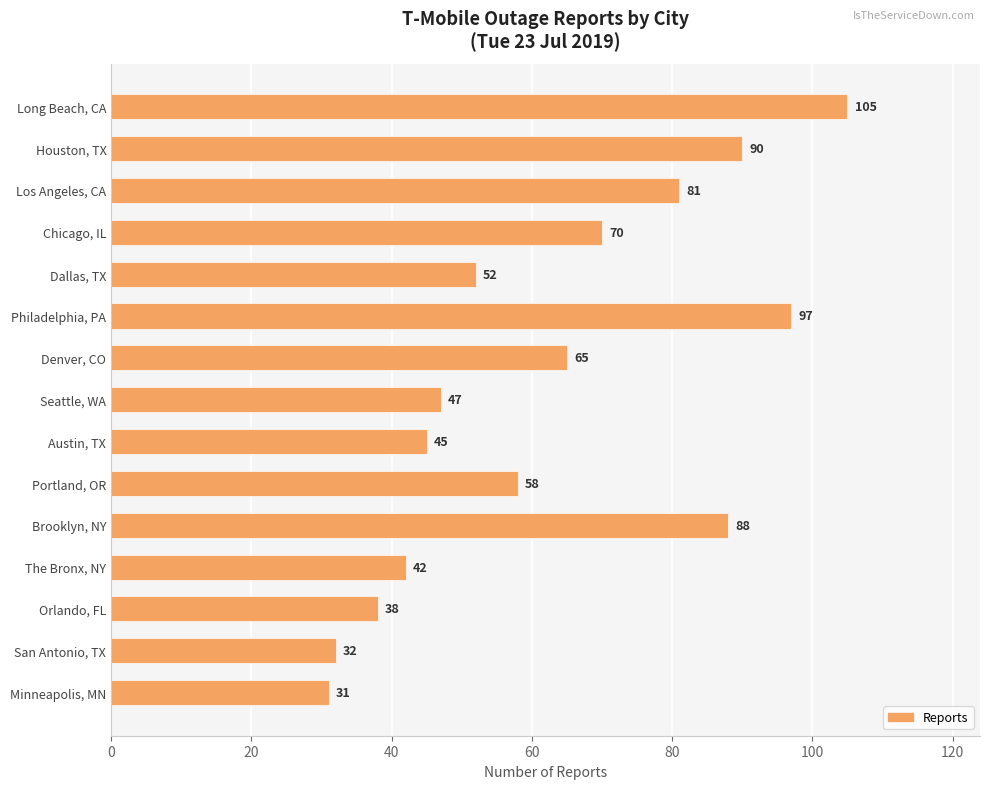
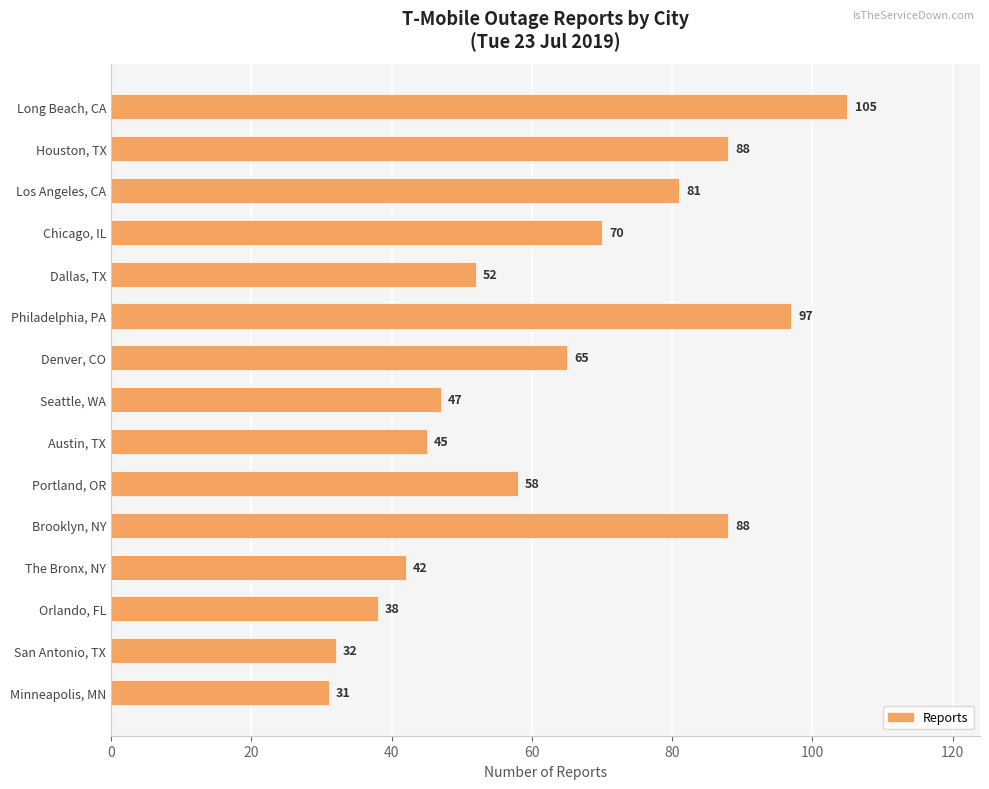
Houston, TX: 90 -> 88
